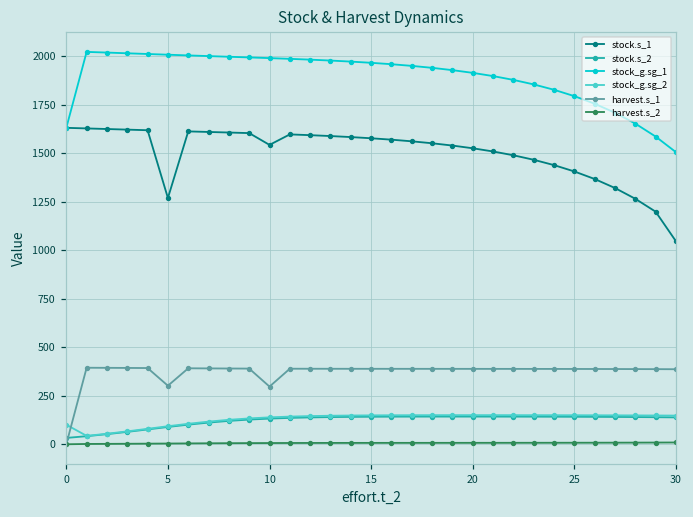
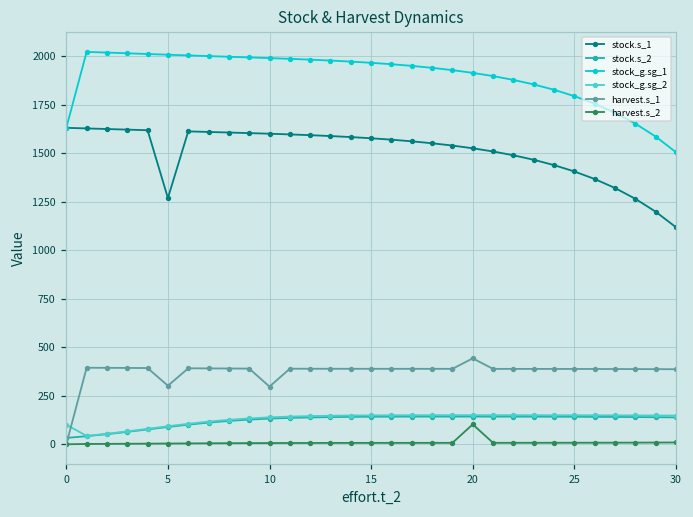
stock.s_1, 10: 1540 -> 1600
harvest.s_1, 20: 390 -> 440
harvest.s_2, 20: 10 -> 100
stock.s_1, 30: 1050 -> 1120
